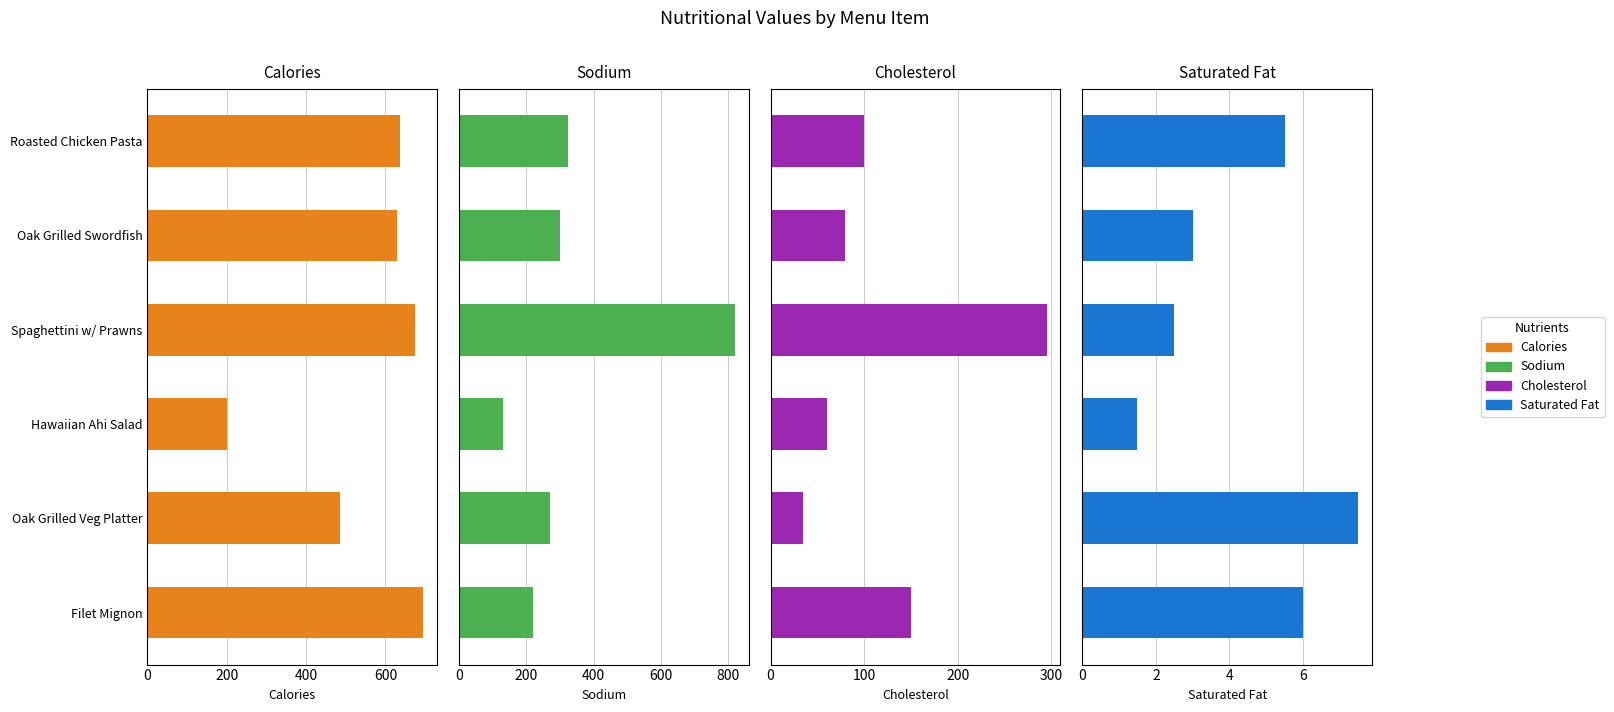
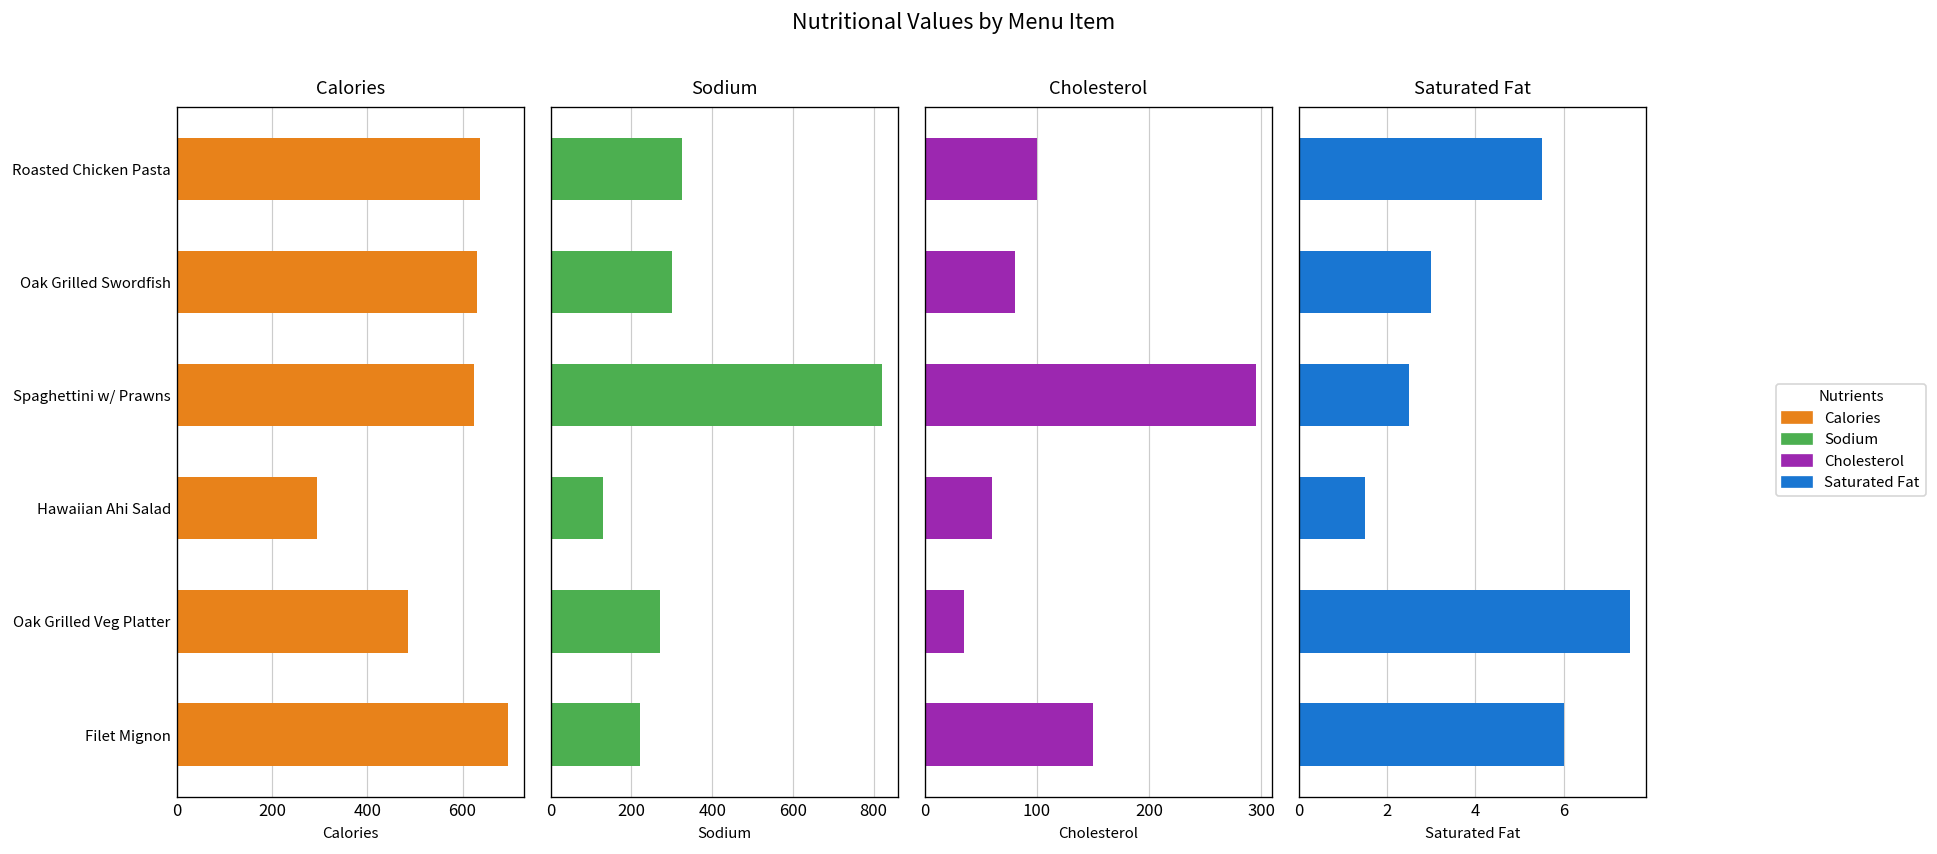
Calories, Spaghettini w/ Prawns: 680 -> 630
Calories, Hawaiian Ahi Salad: 200 -> 300
